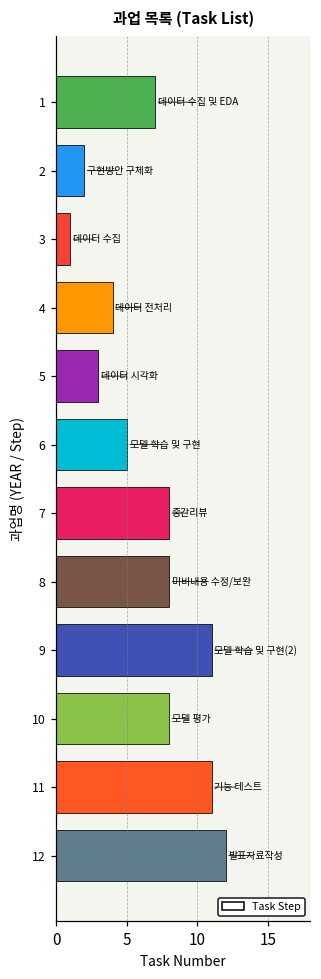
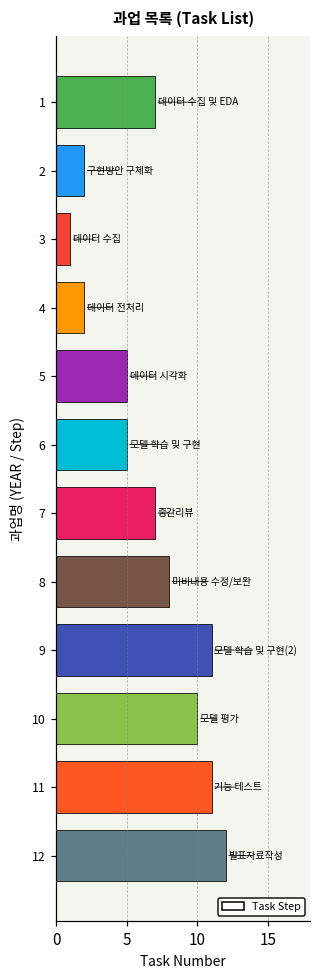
4: 4 -> 2
5: 3 -> 5
7: 8 -> 7
10: 8 -> 10
